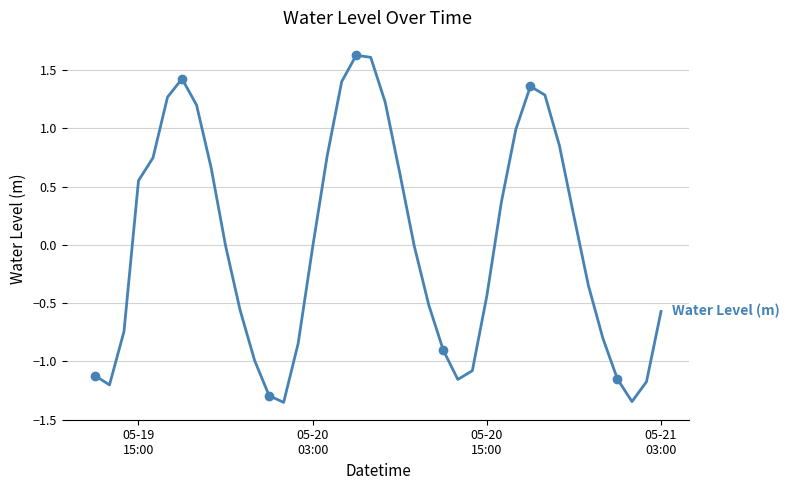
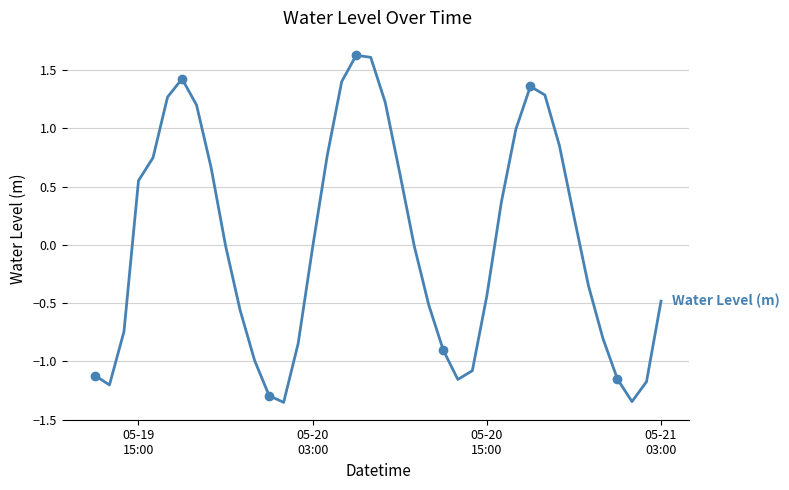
05-21 03:00: -0.57 -> -0.48
